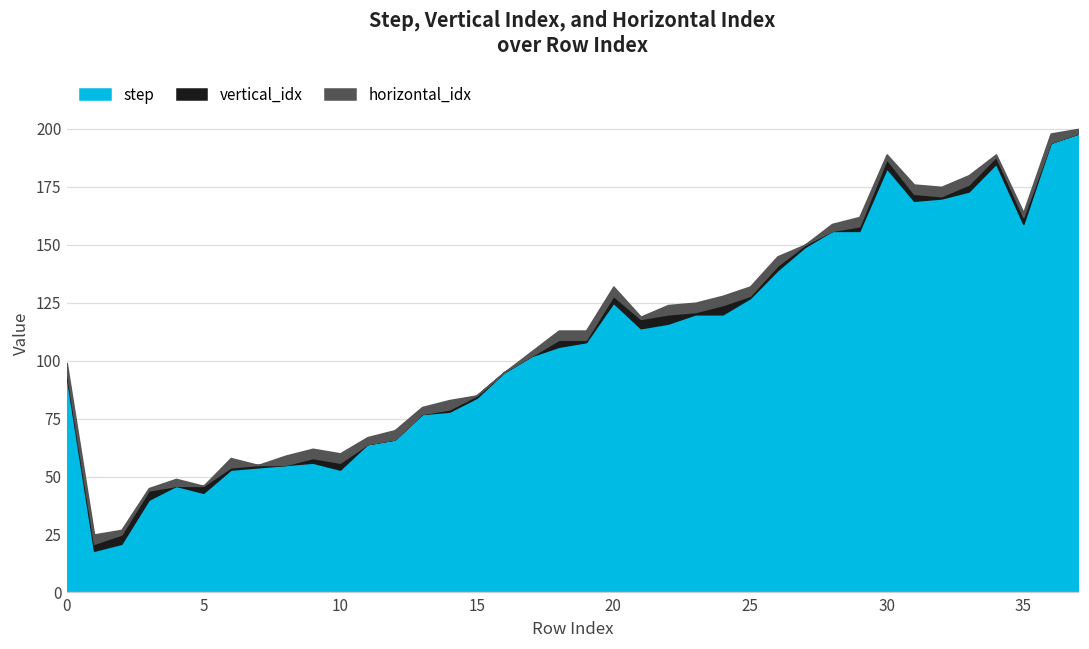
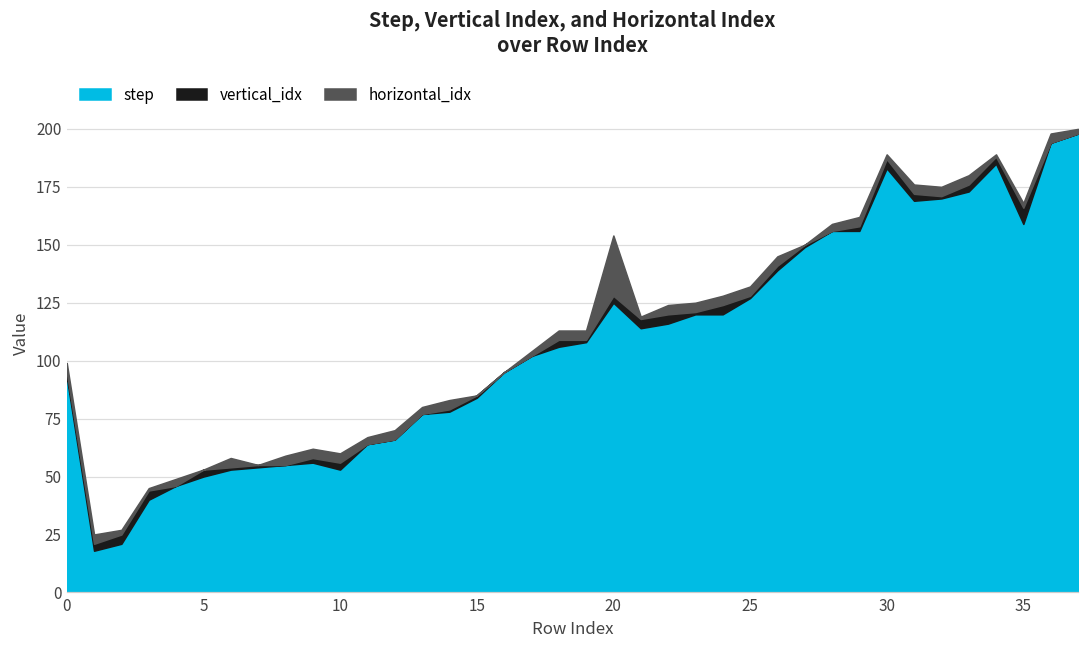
step, 5: 43 -> 50
horizontal_idx, 20: 4 -> 26
vertical_idx, 35: 3 -> 7
